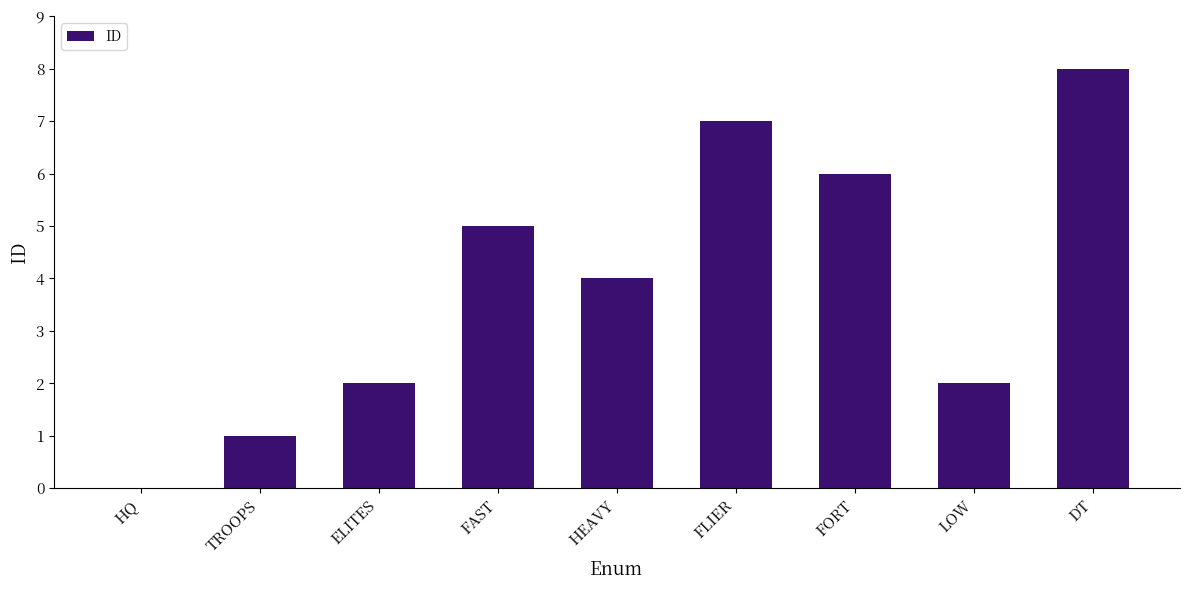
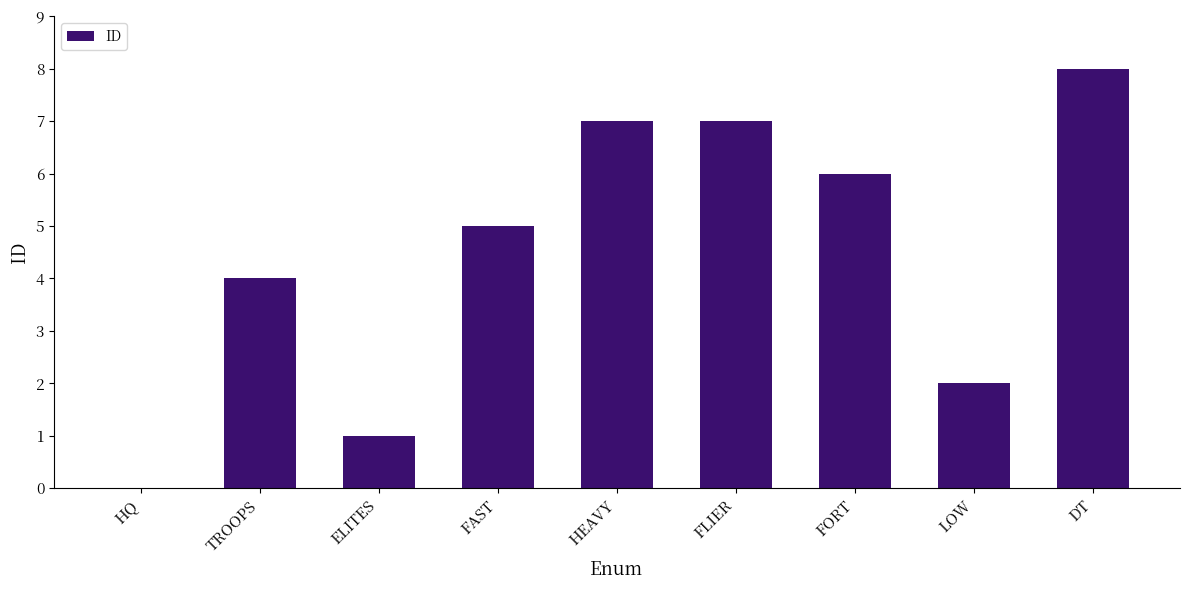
TROOPS: 1 -> 4
ELITES: 2 -> 1
HEAVY: 4 -> 7
